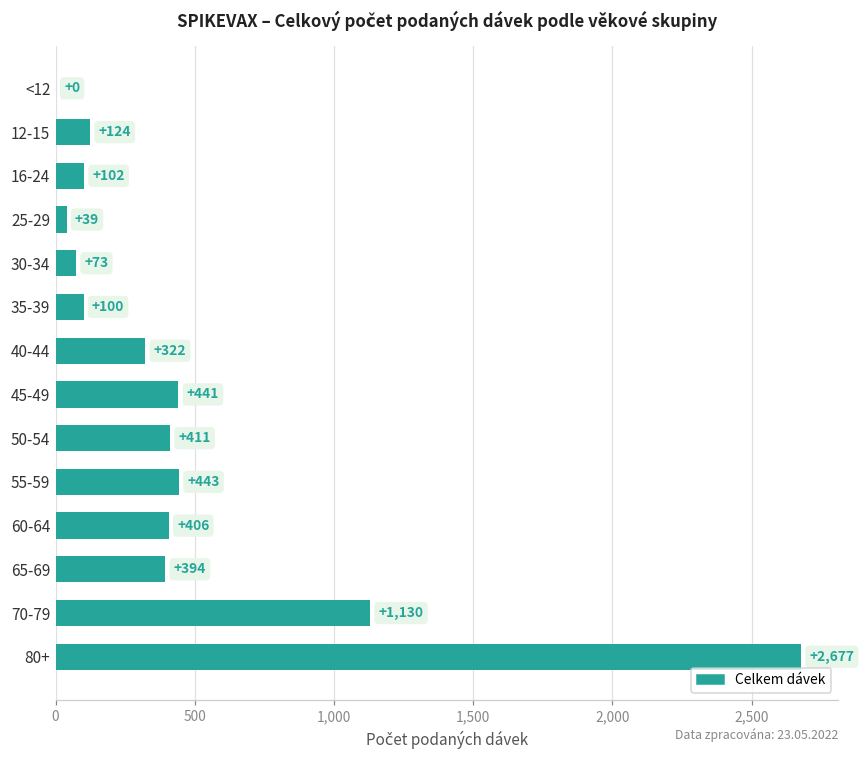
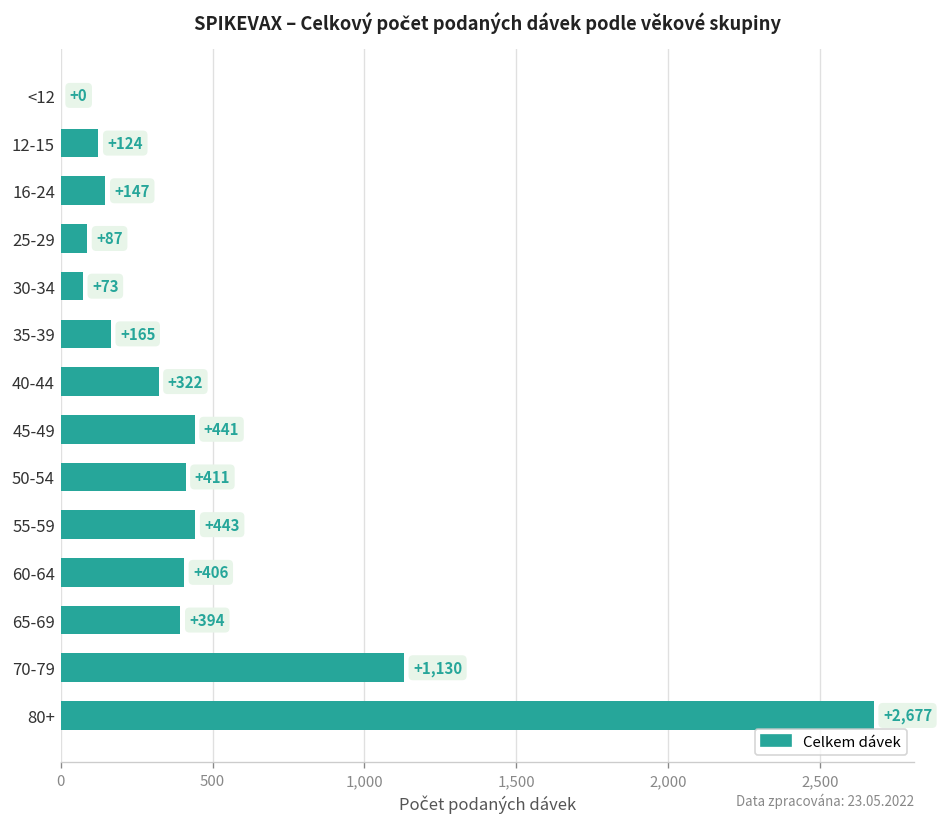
16-24: +102 -> +147
25-29: +39 -> +87
35-39: +100 -> +165
